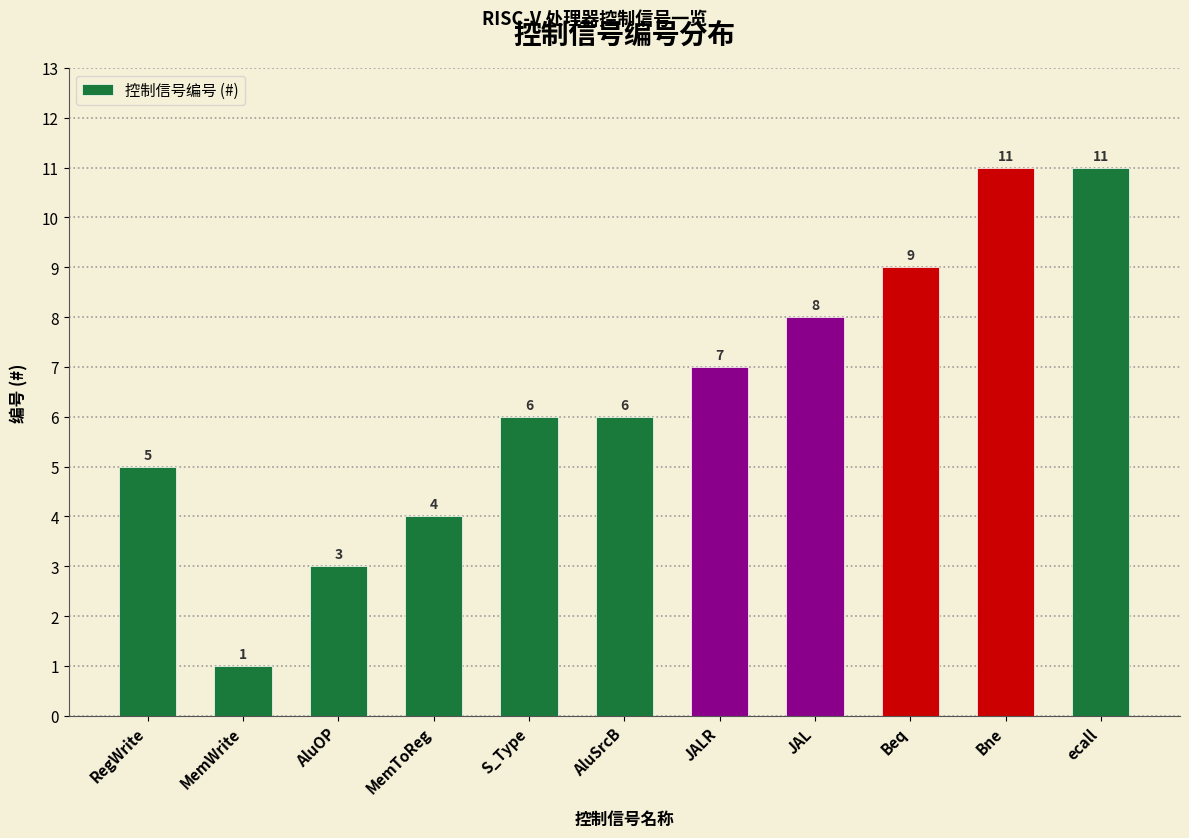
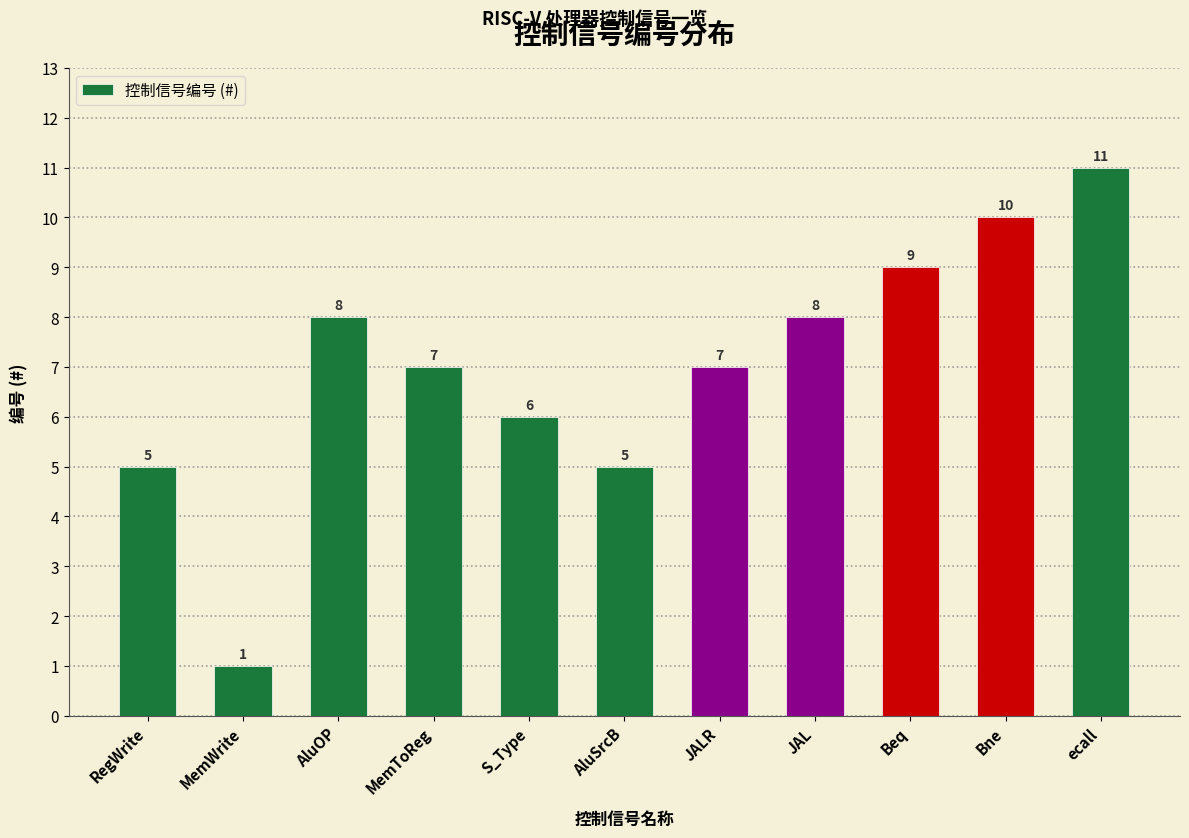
AluOP: 3 -> 8
MemToReg: 4 -> 7
AluSrcB: 6 -> 5
Bne: 11 -> 10
